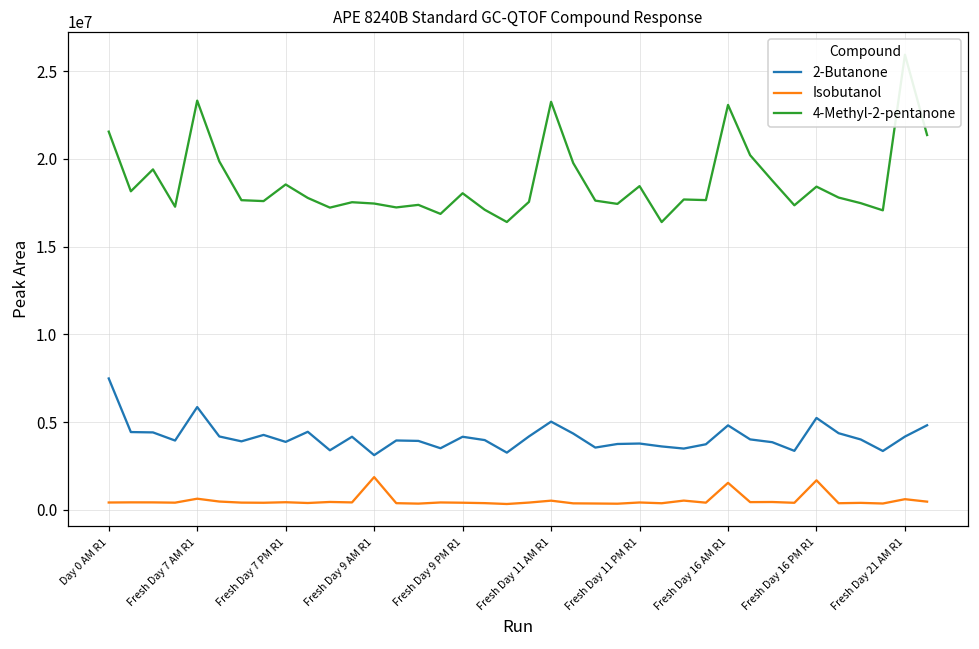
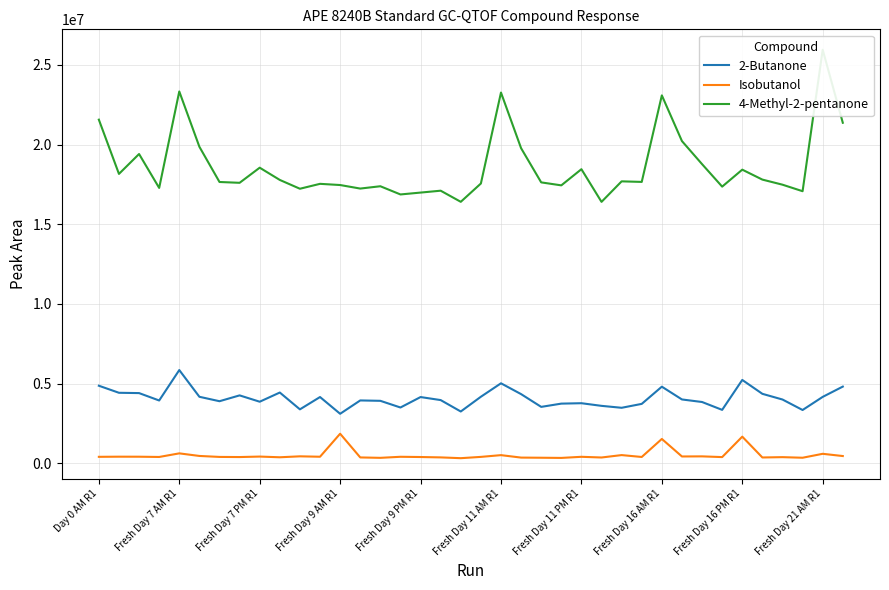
2-Butanone, Day 0 AM R1: 7500000 -> 4900000
4-Methyl-2-pentanone, Fresh Day 9 PM R1: 18000000 -> 17000000
